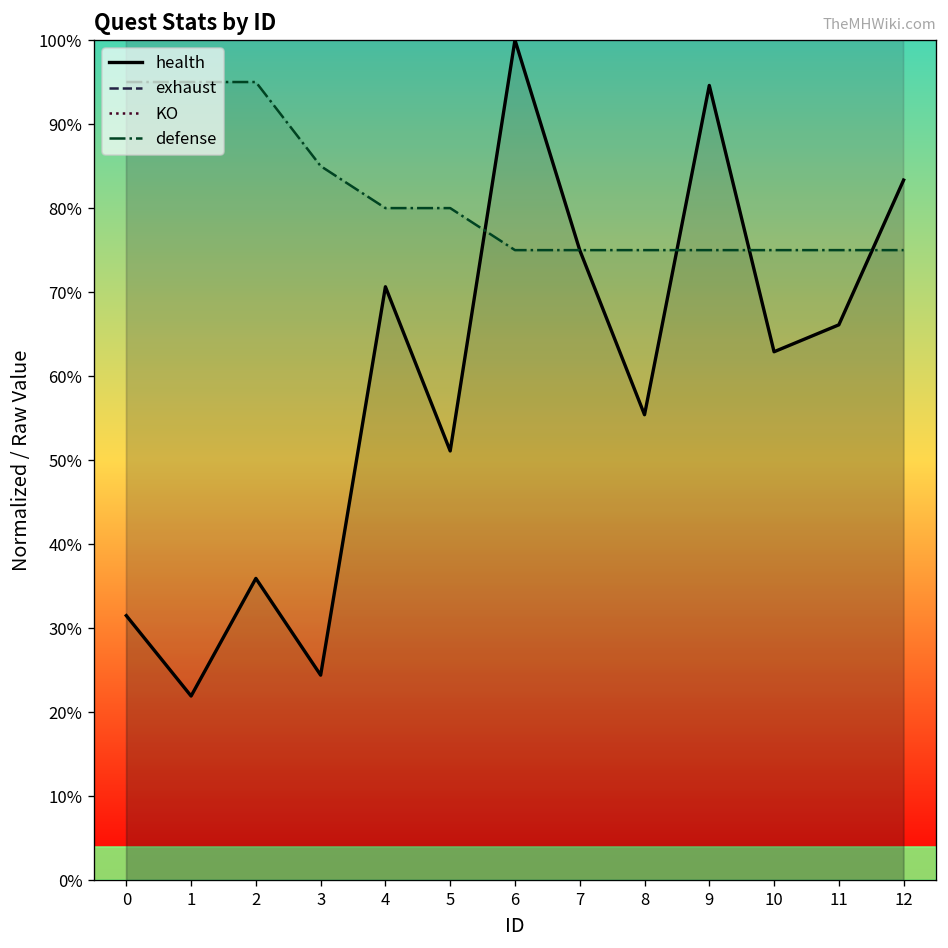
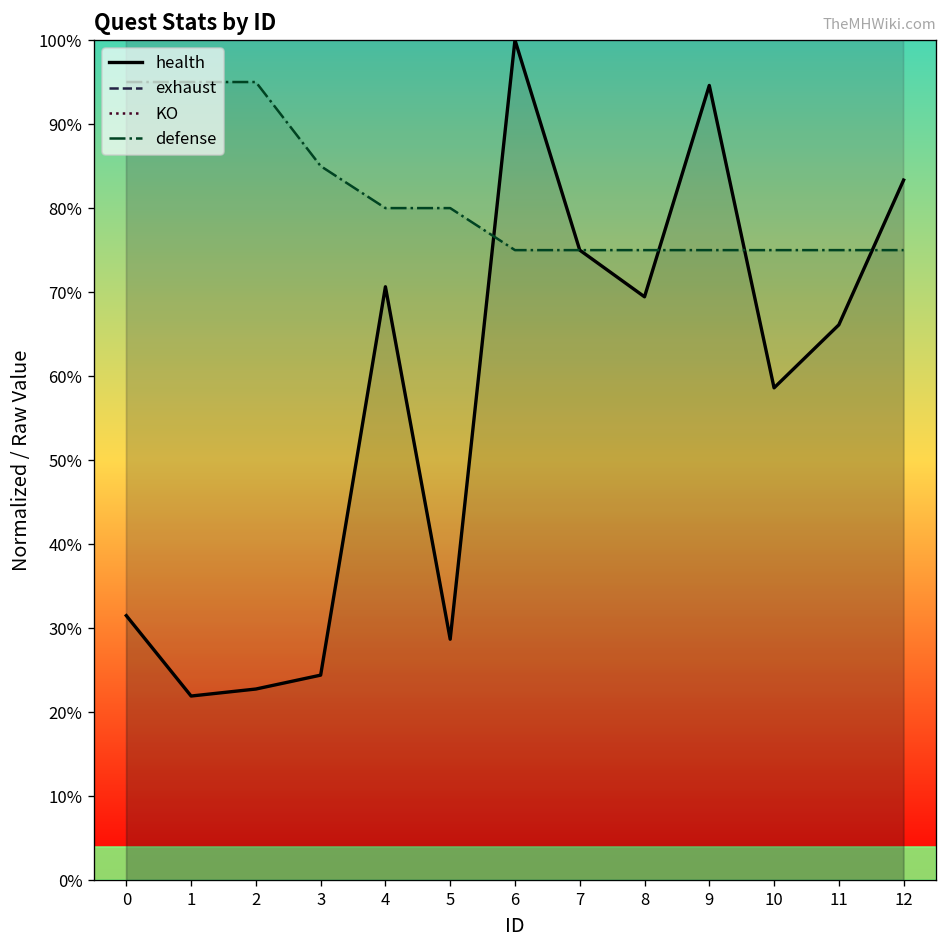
health, 2: 36% -> 23%
health, 5: 51% -> 29%
health, 8: 55% -> 69%
health, 10: 63% -> 59%
